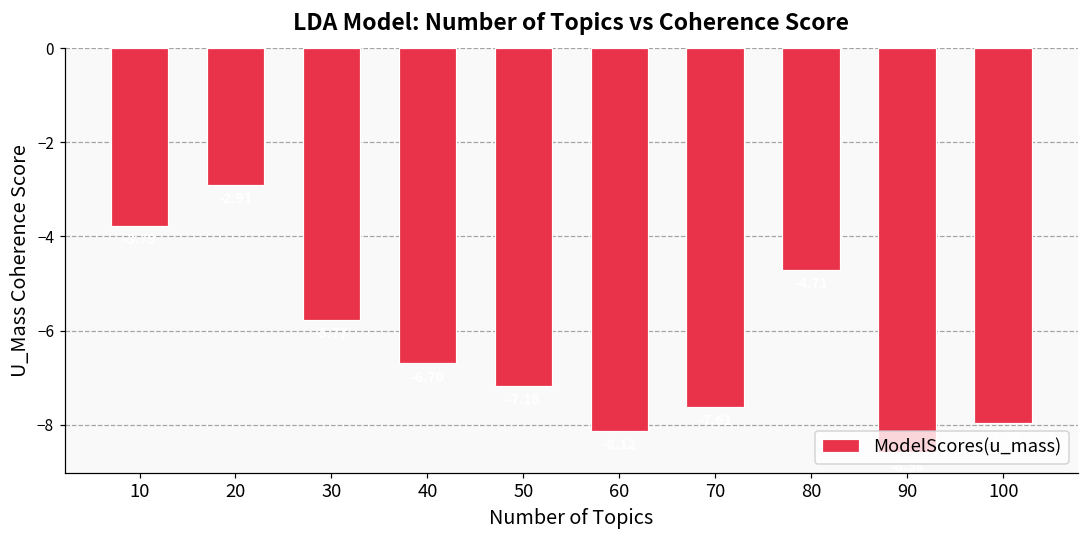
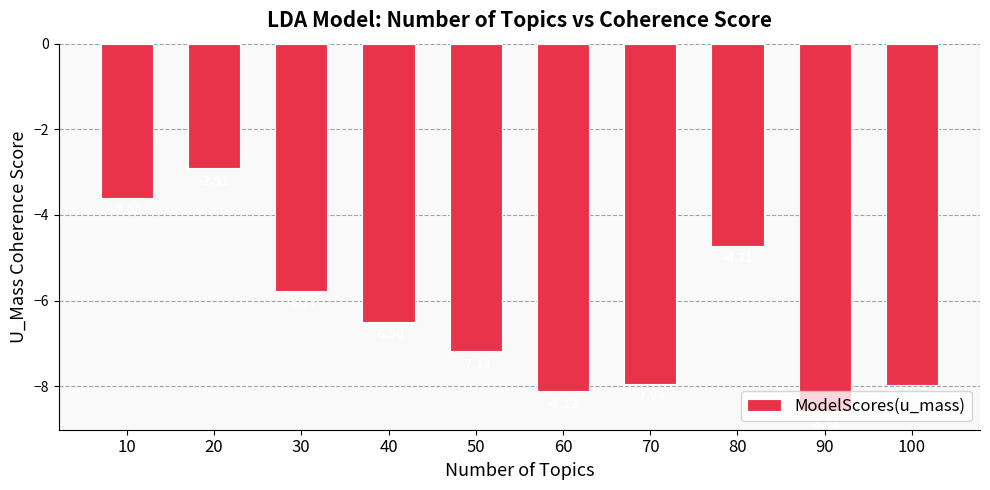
10: -3.8 -> -3.6
40: -6.7 -> -6.5
70: -7.6 -> -7.9
